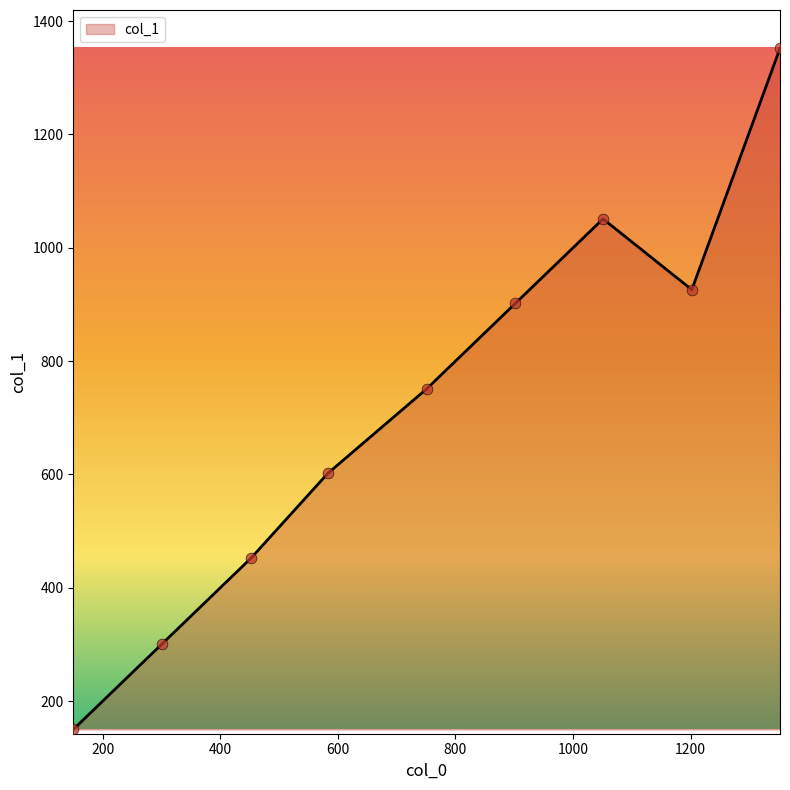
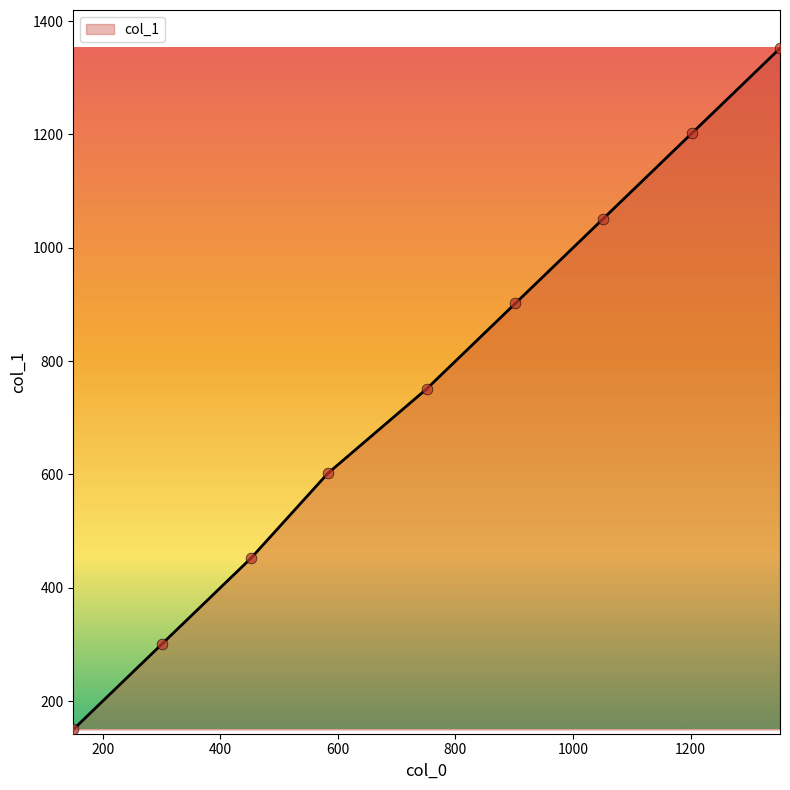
1200: 930 -> 1200
